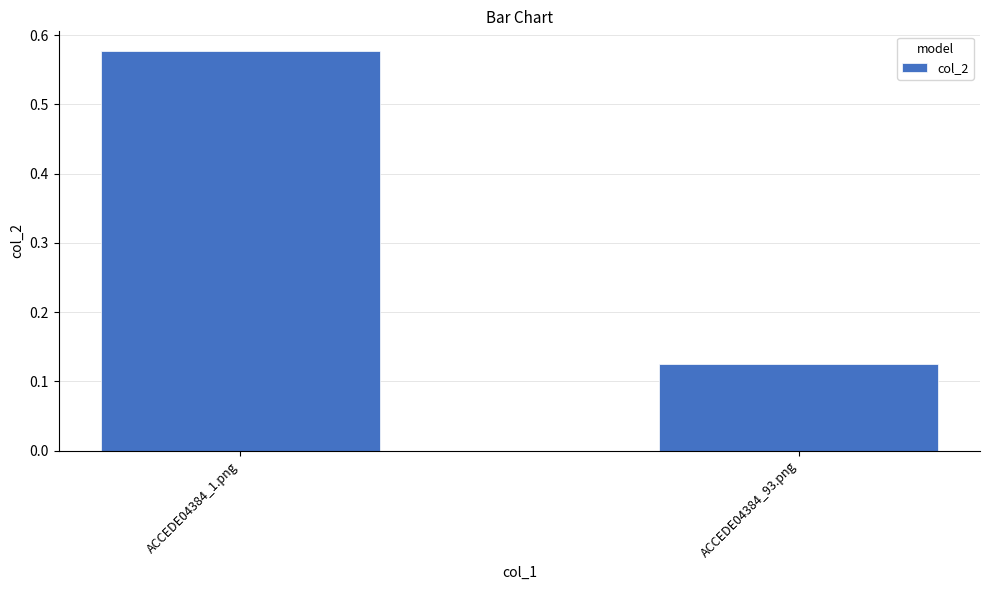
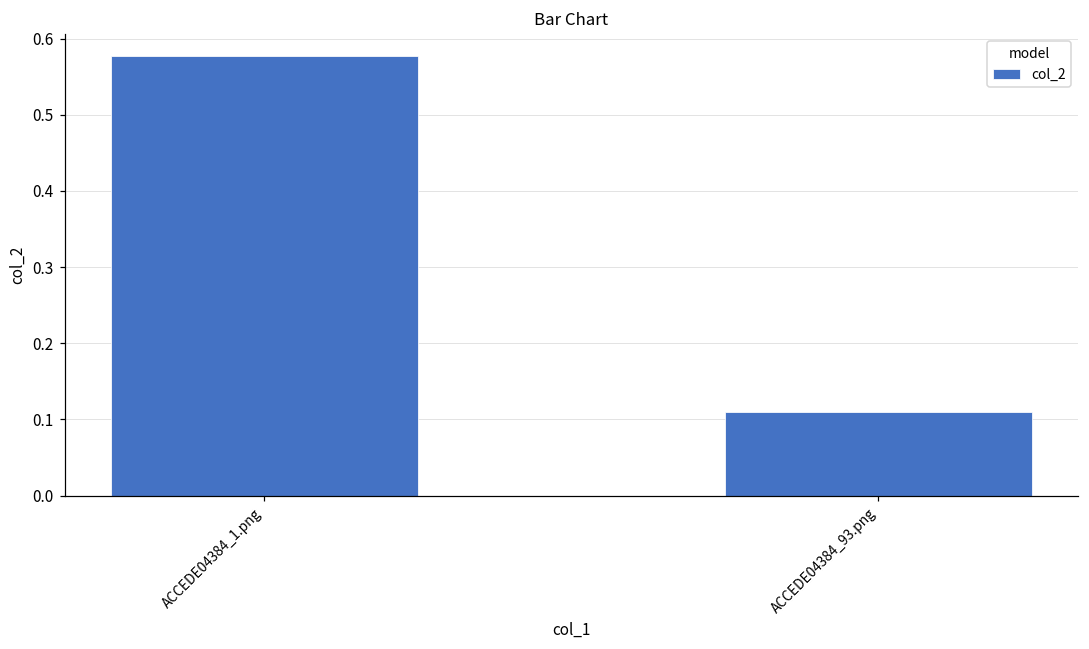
ACCEDE04384_93.png: 0.12 -> 0.11
